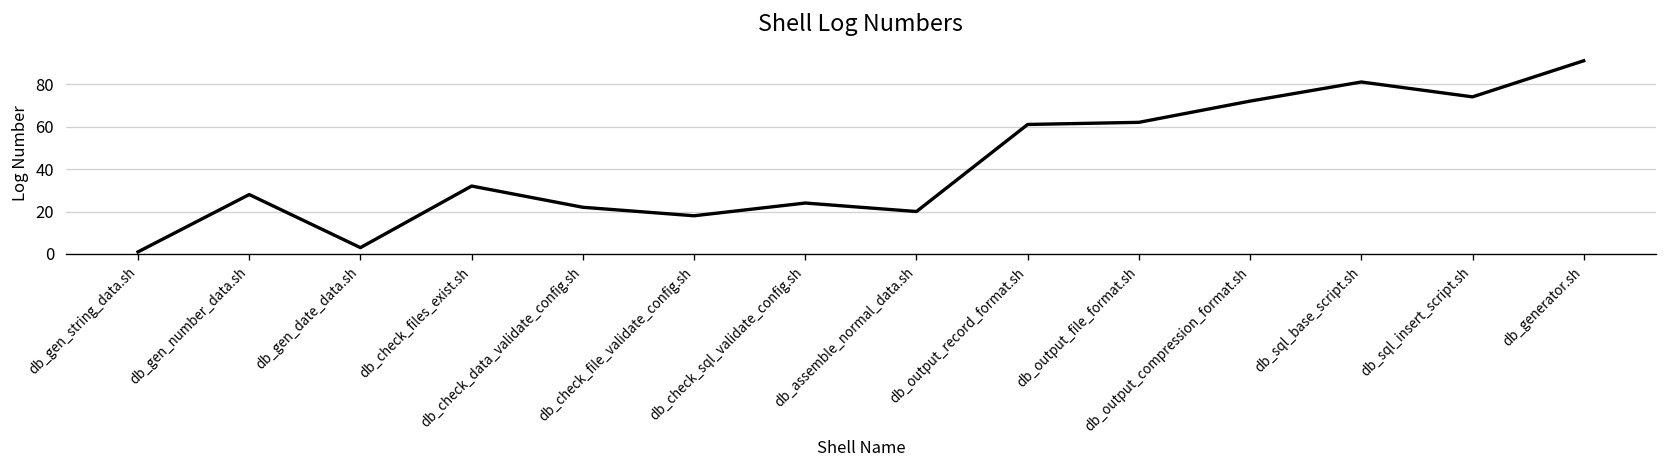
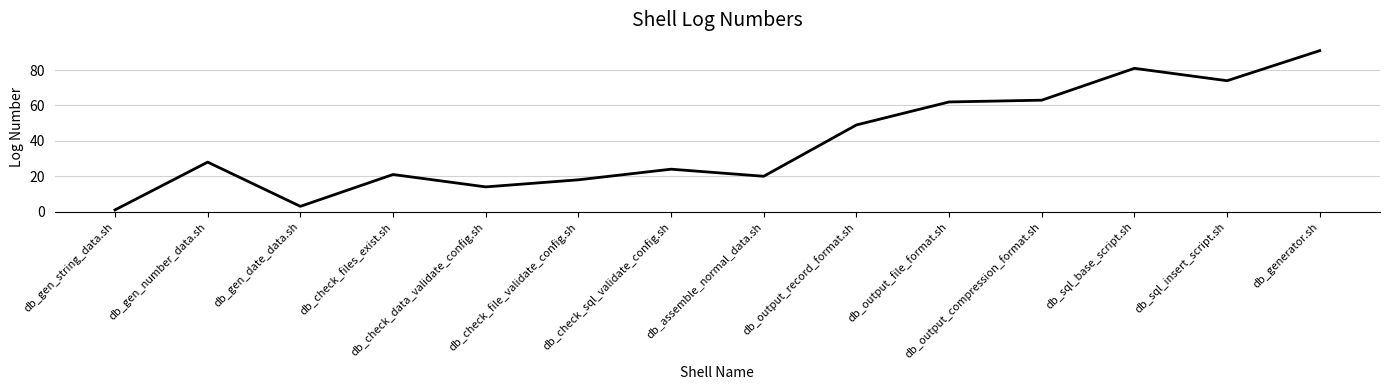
db_check_files_exist.sh: 32 -> 21
db_check_data_validate_config.sh: 22 -> 14
db_output_record_format.sh: 61 -> 49
db_output_compression_format.sh: 72 -> 63
